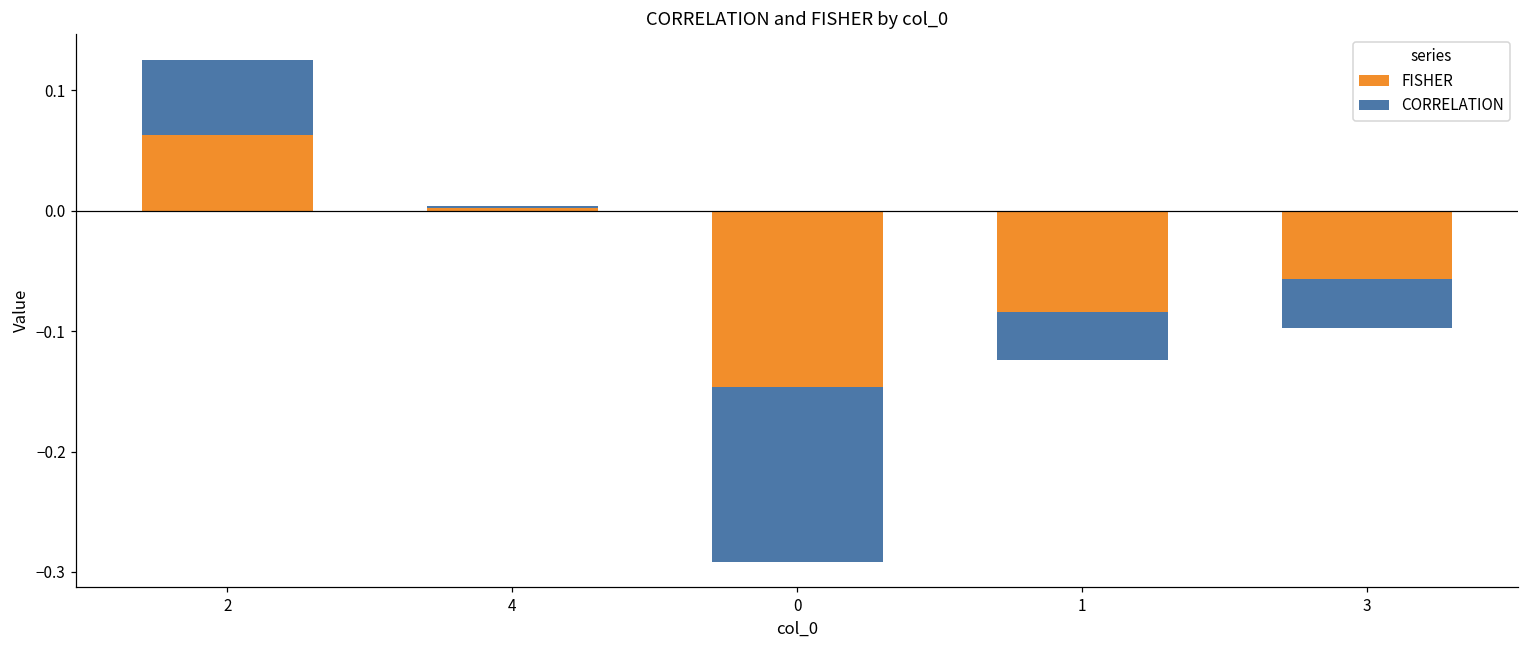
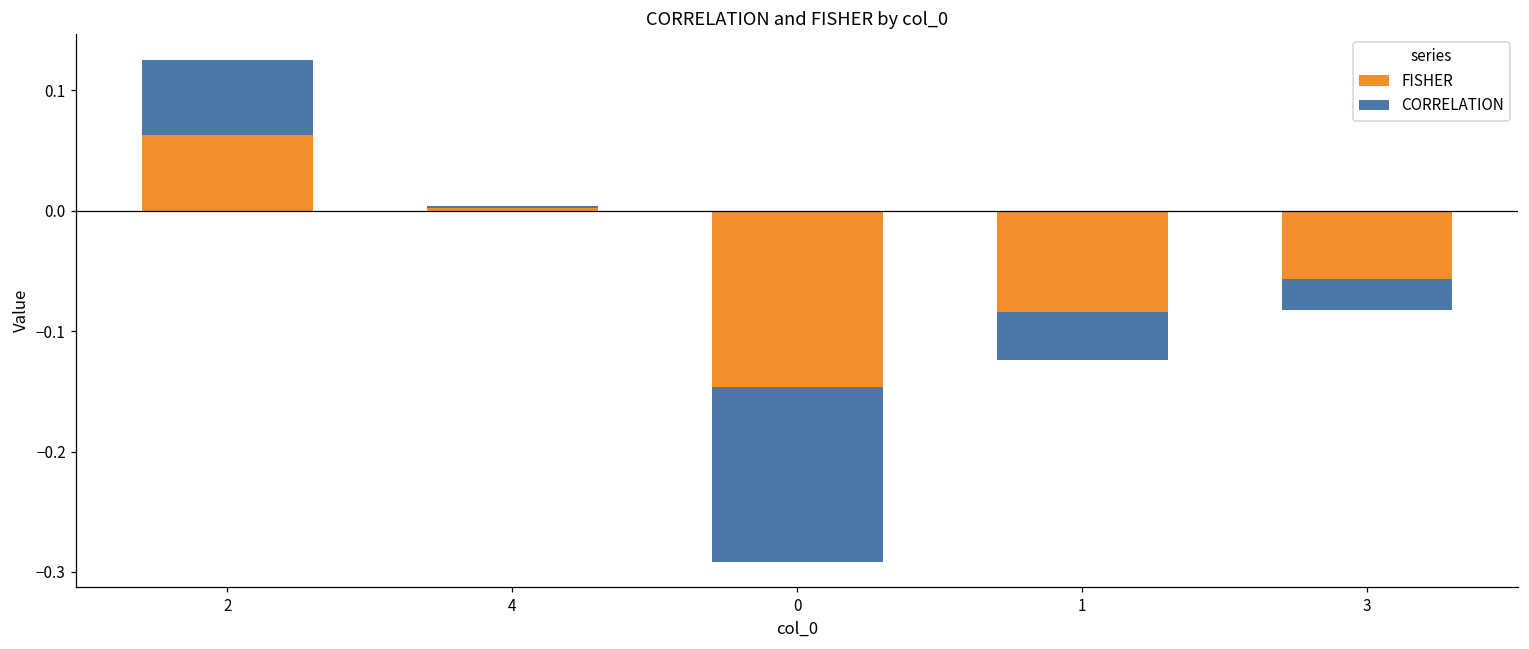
CORRELATION, 3: -0.041 -> -0.026
